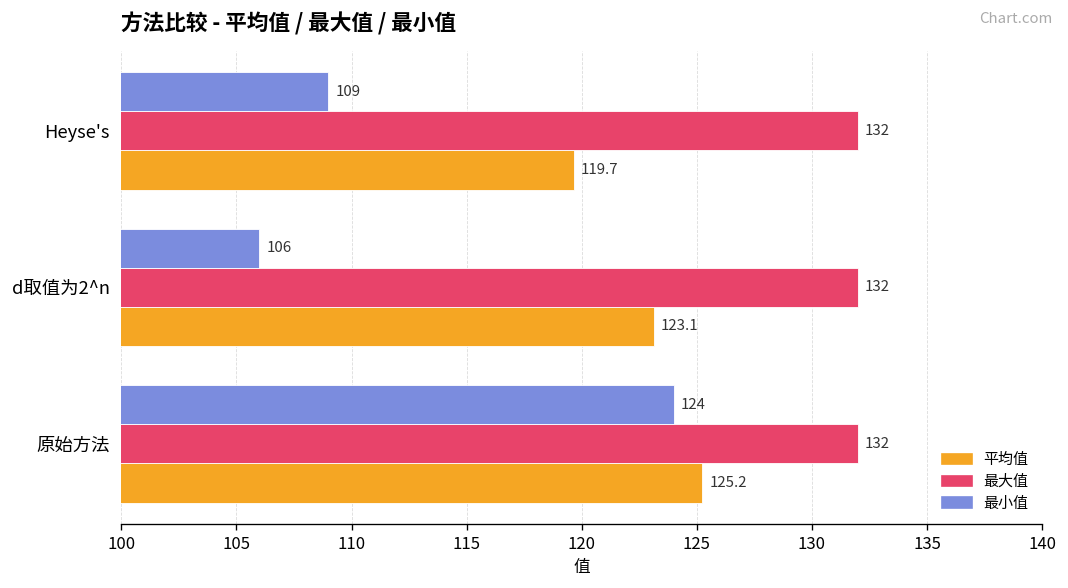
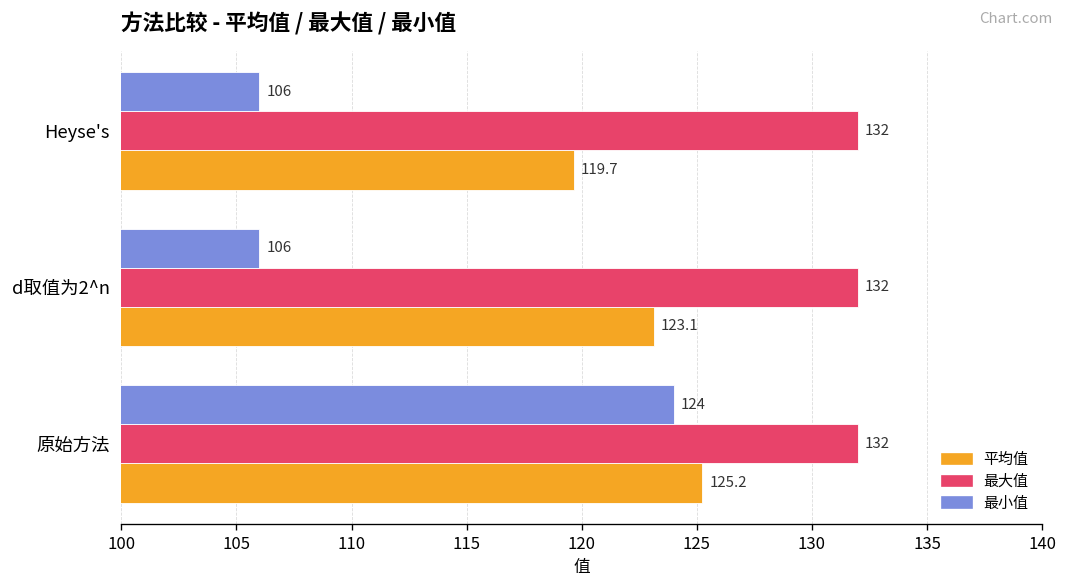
最小值, Heyse's: 109 -> 106
